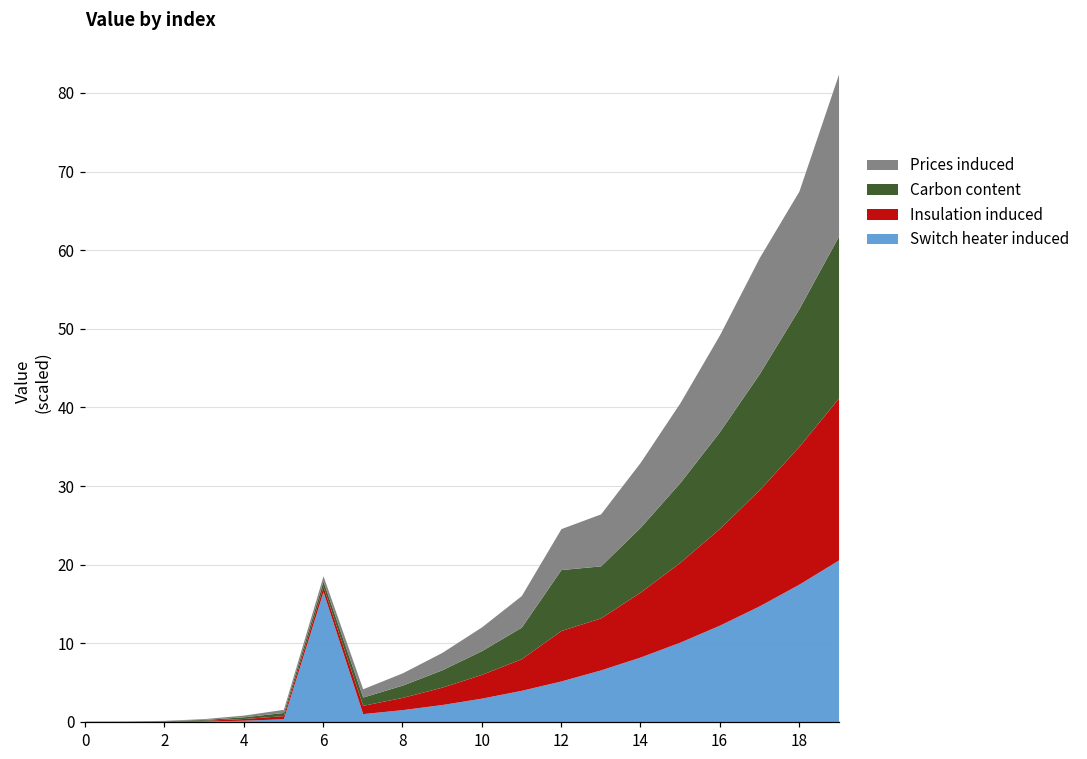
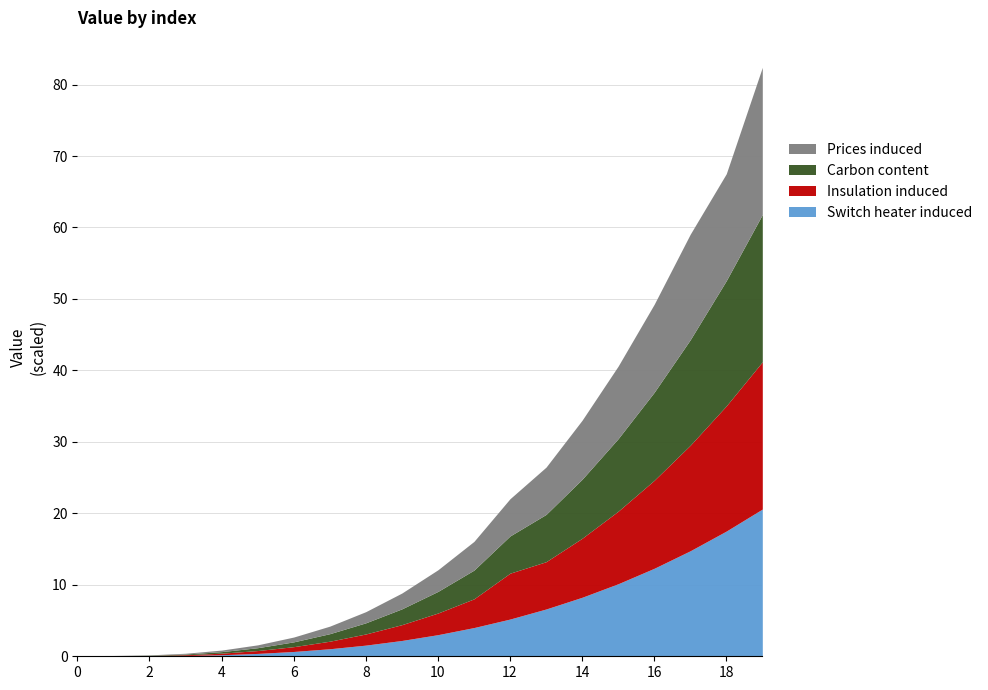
Switch heater induced, 6: 17 -> 1
Carbon content, 12: 8 -> 5
